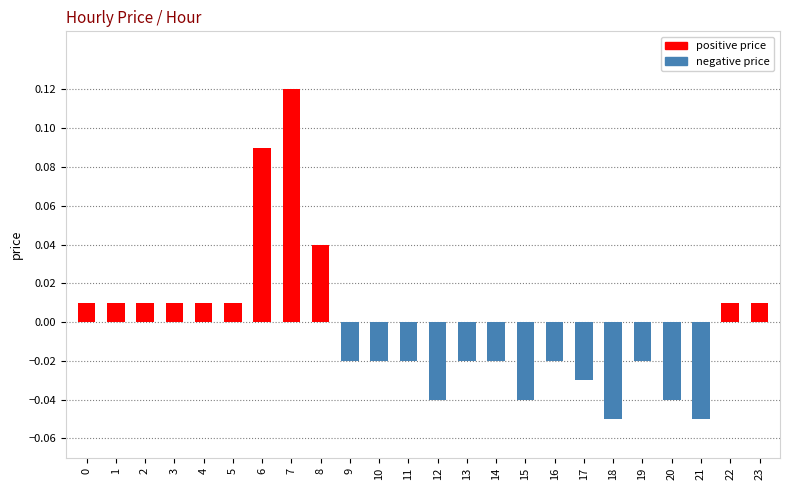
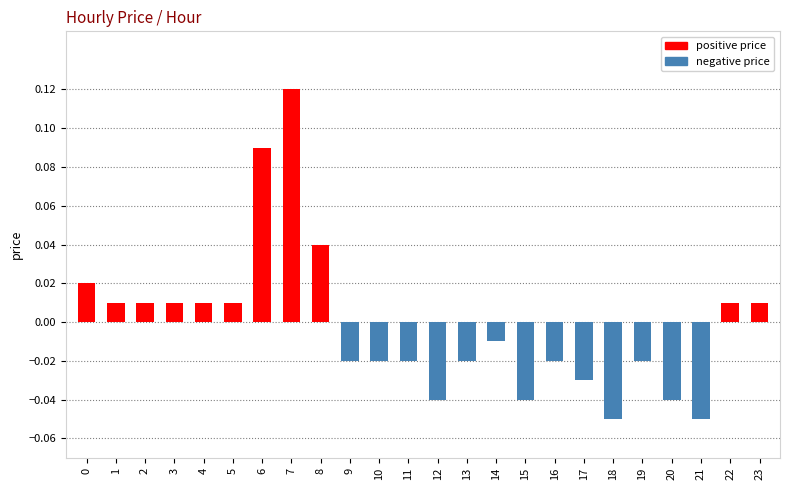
0: 0.01 -> 0.02
14: -0.02 -> -0.01
